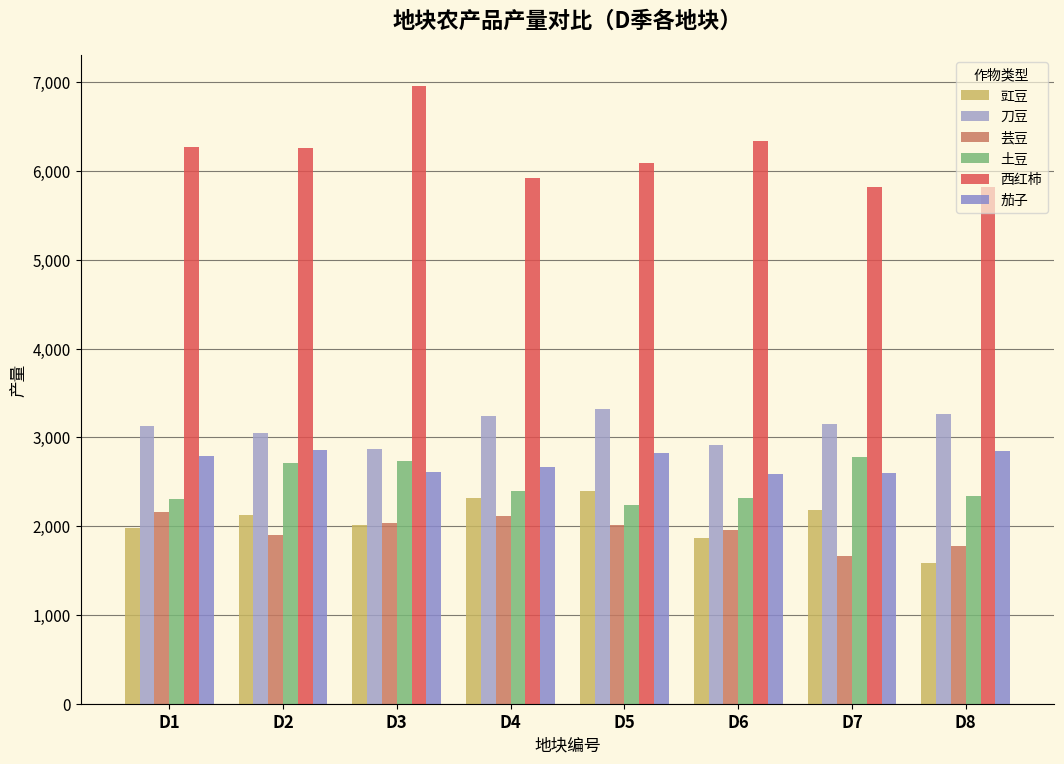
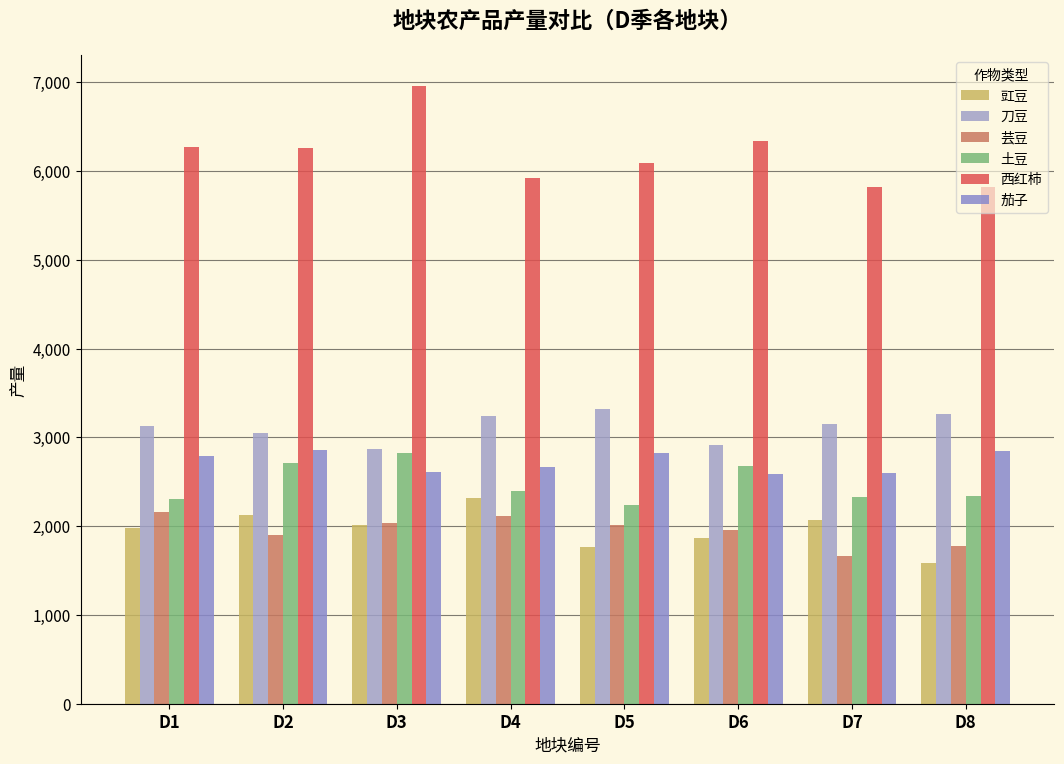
土豆, D3: 2,700 -> 2,800
豇豆, D5: 2,400 -> 1,800
土豆, D6: 2,300 -> 2,700
豇豆, D7: 2,200 -> 2,100
土豆, D7: 2,800 -> 2,300
